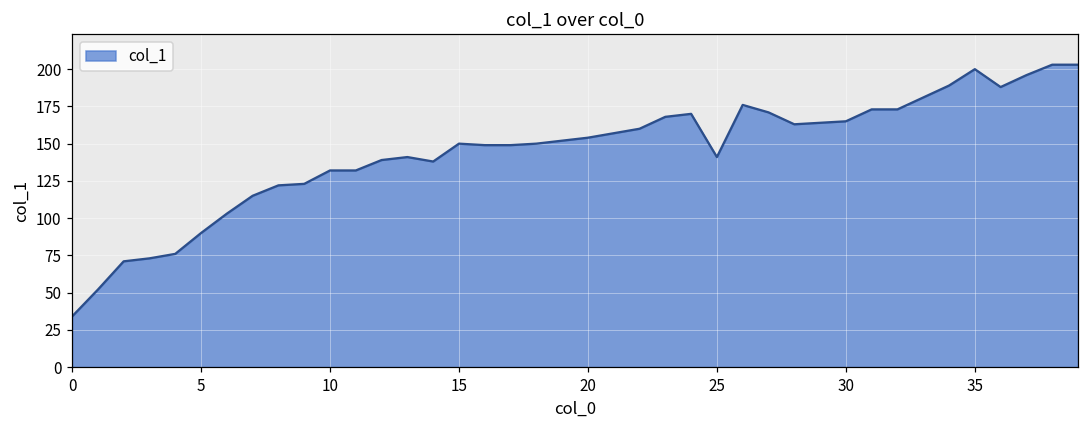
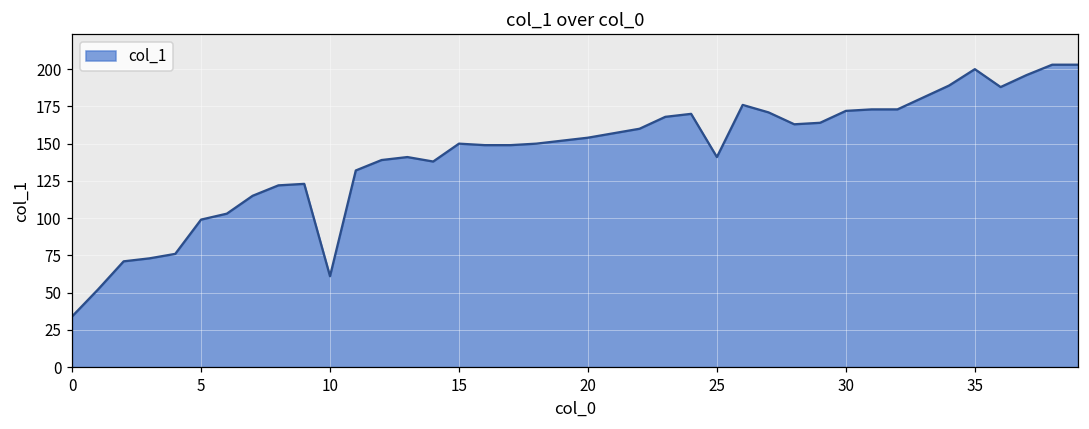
5: 90 -> 99
10: 132 -> 61
30: 165 -> 172
